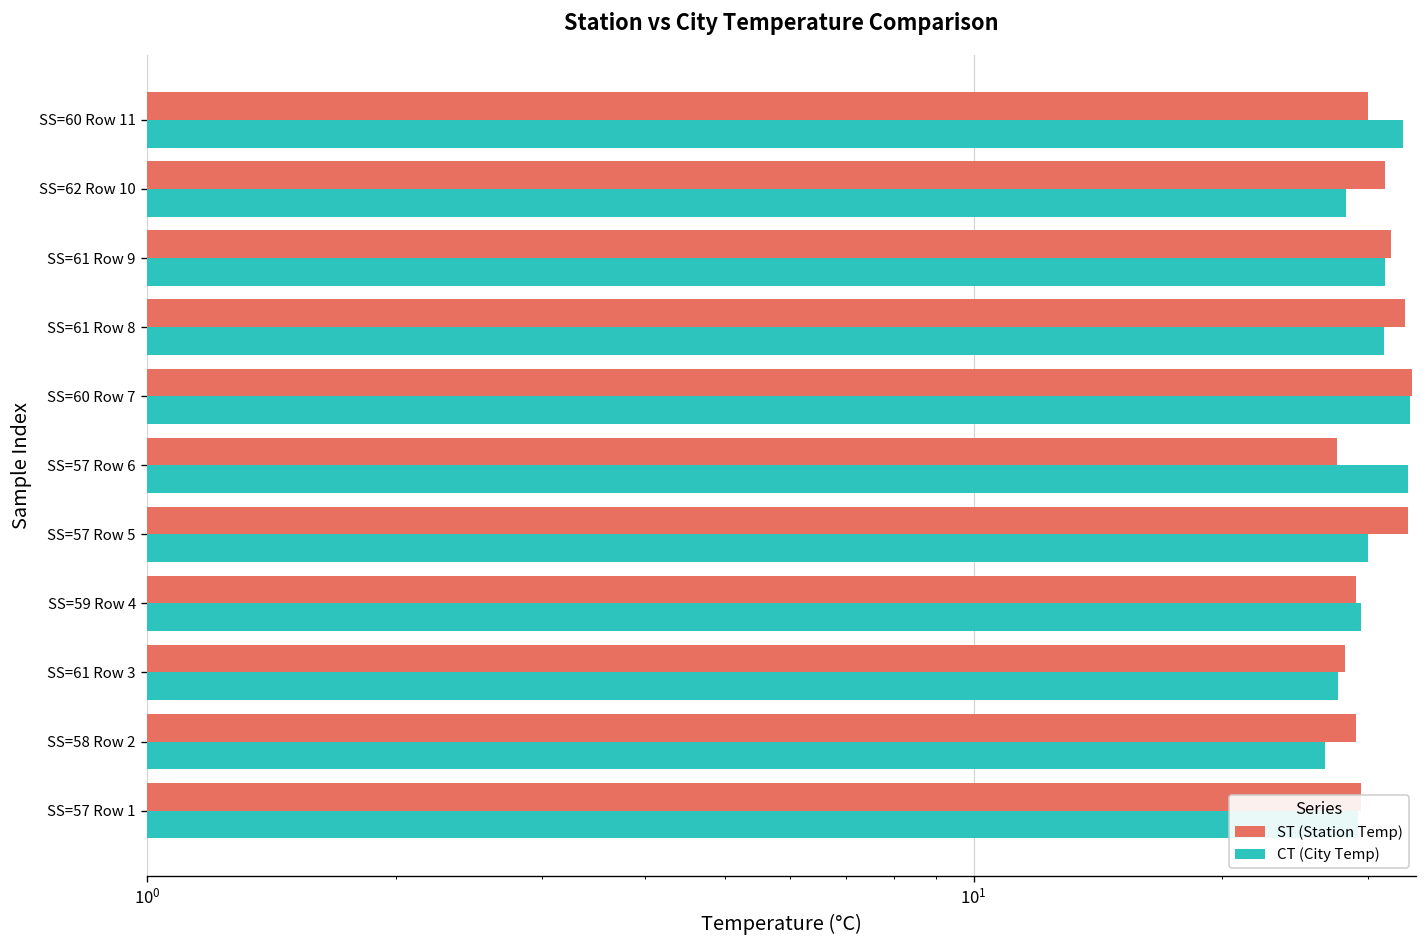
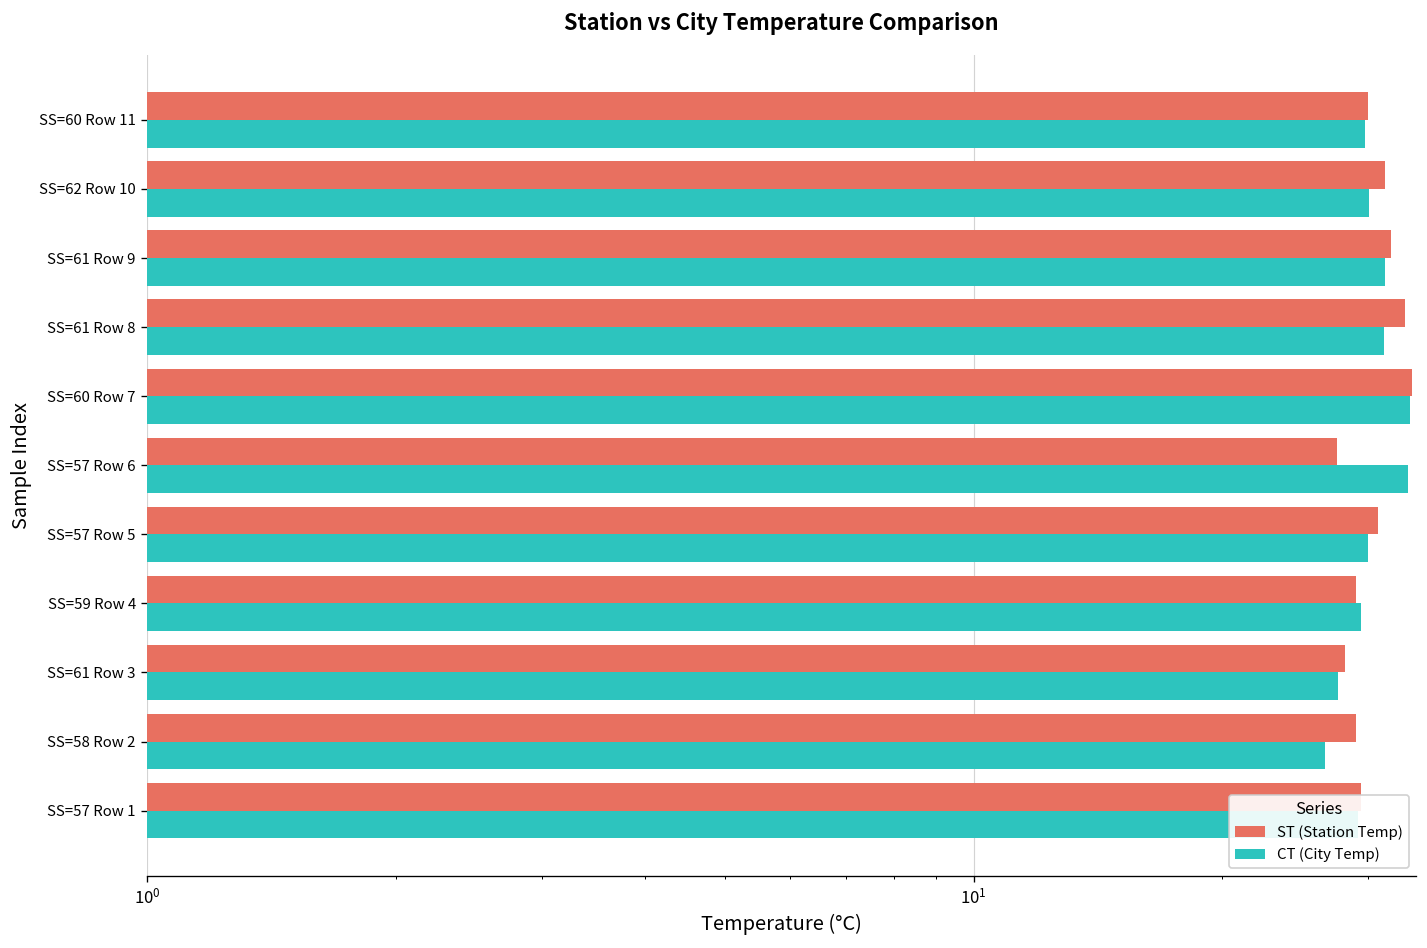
CT (City Temp), SS=60 Row 11: 33 -> 29.8
CT (City Temp), SS=62 Row 10: 28.3 -> 30
ST (Station Temp), SS=57 Row 5: 34 -> 31
